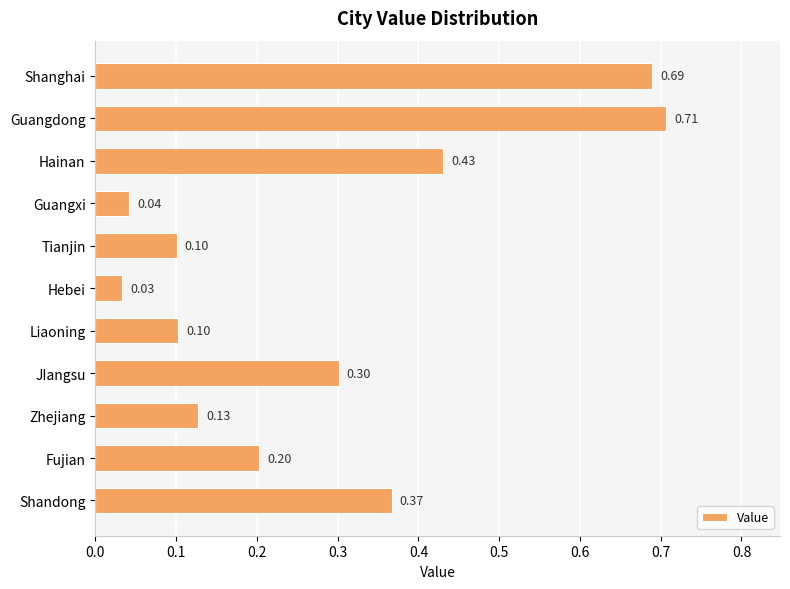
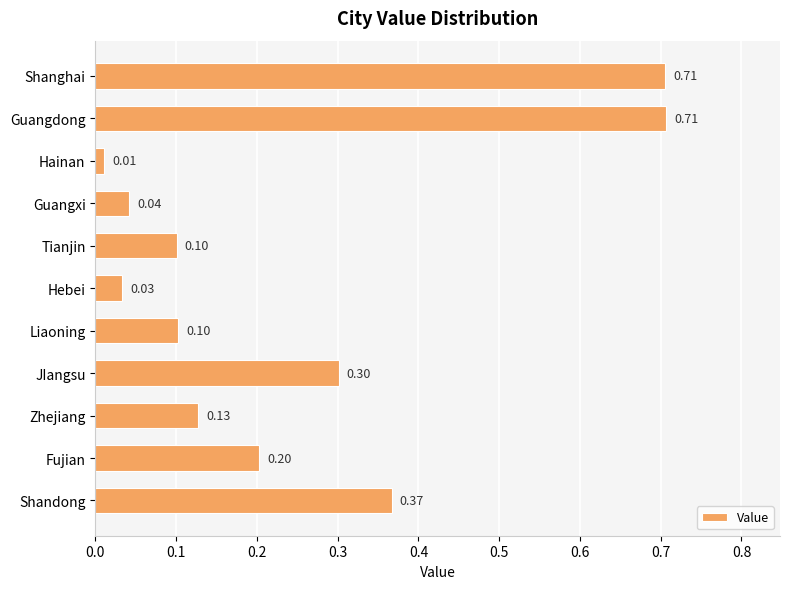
Shanghai: 0.69 -> 0.71
Hainan: 0.43 -> 0.01
